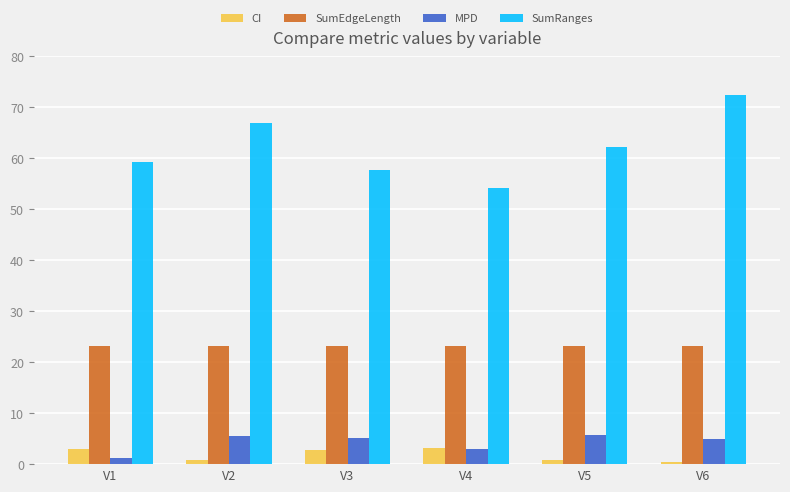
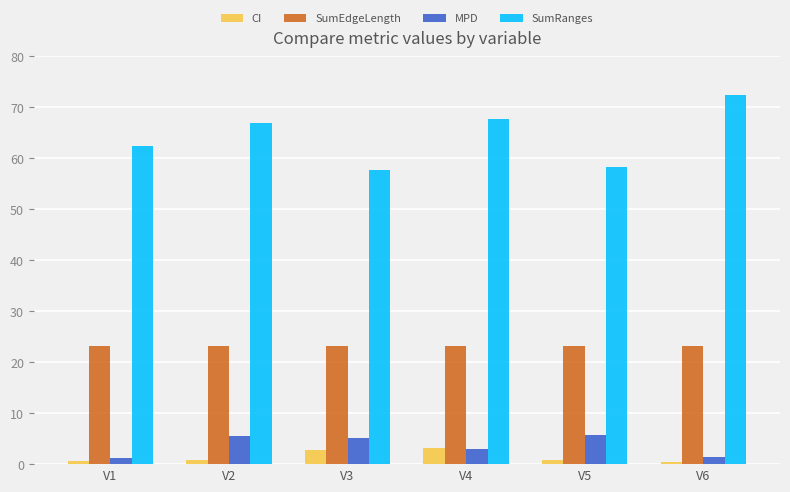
CI, V1: 3 -> 1
SumRanges, V1: 59 -> 62
SumRanges, V4: 54 -> 68
SumRanges, V5: 62 -> 58
MPD, V6: 5 -> 1
